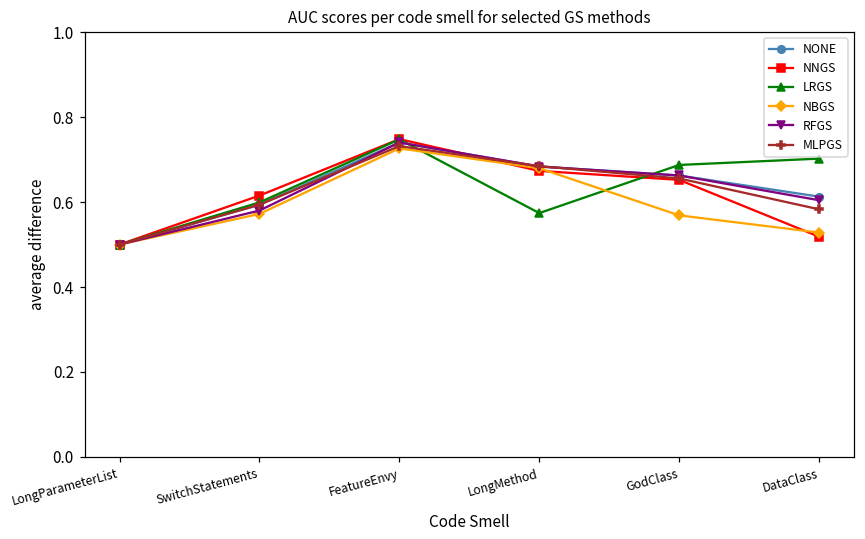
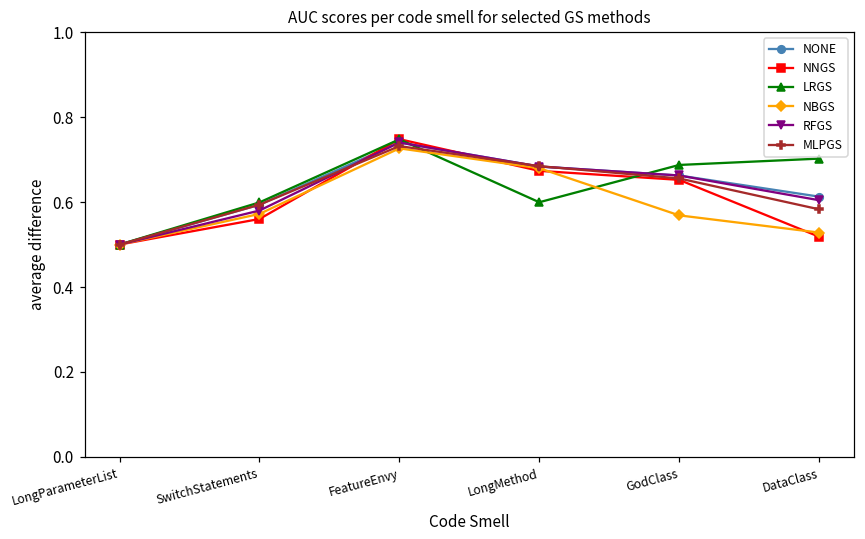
NNGS, SwitchStatements: 0.62 -> 0.56
LRGS, LongMethod: 0.57 -> 0.60
